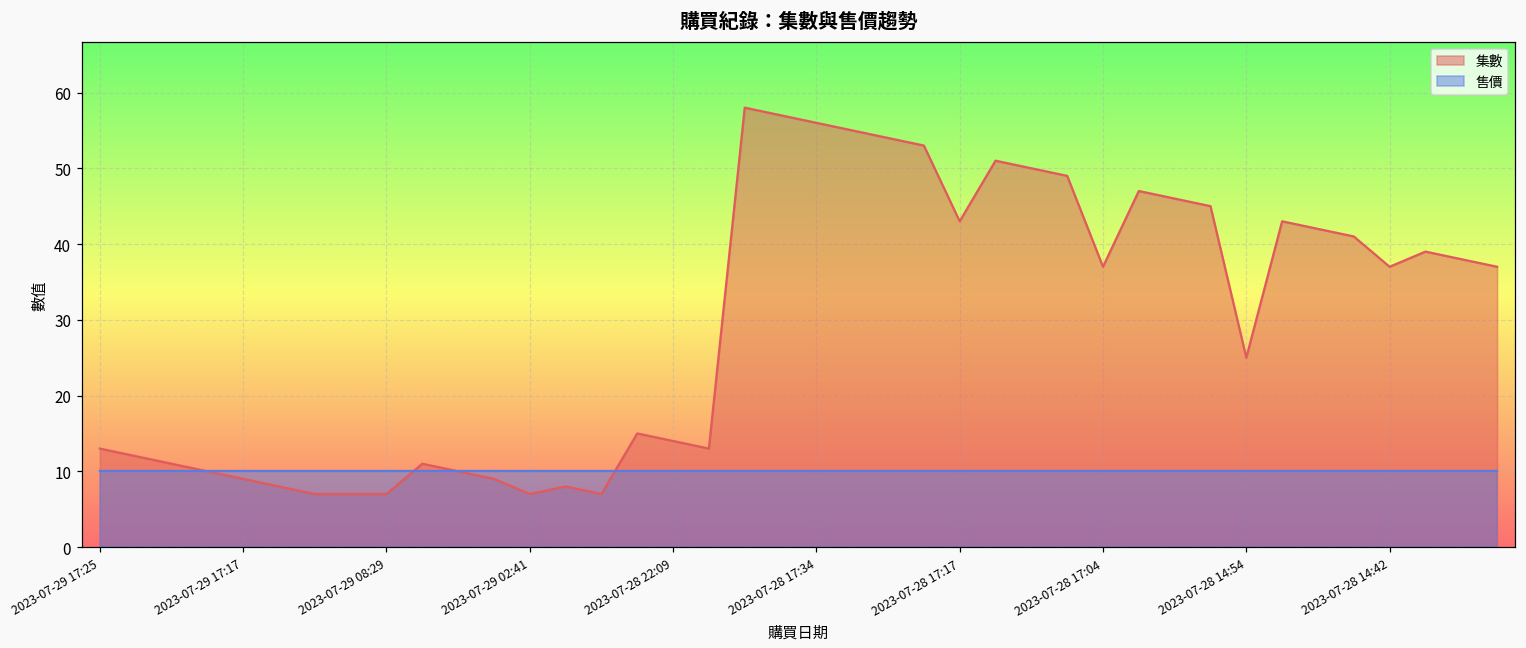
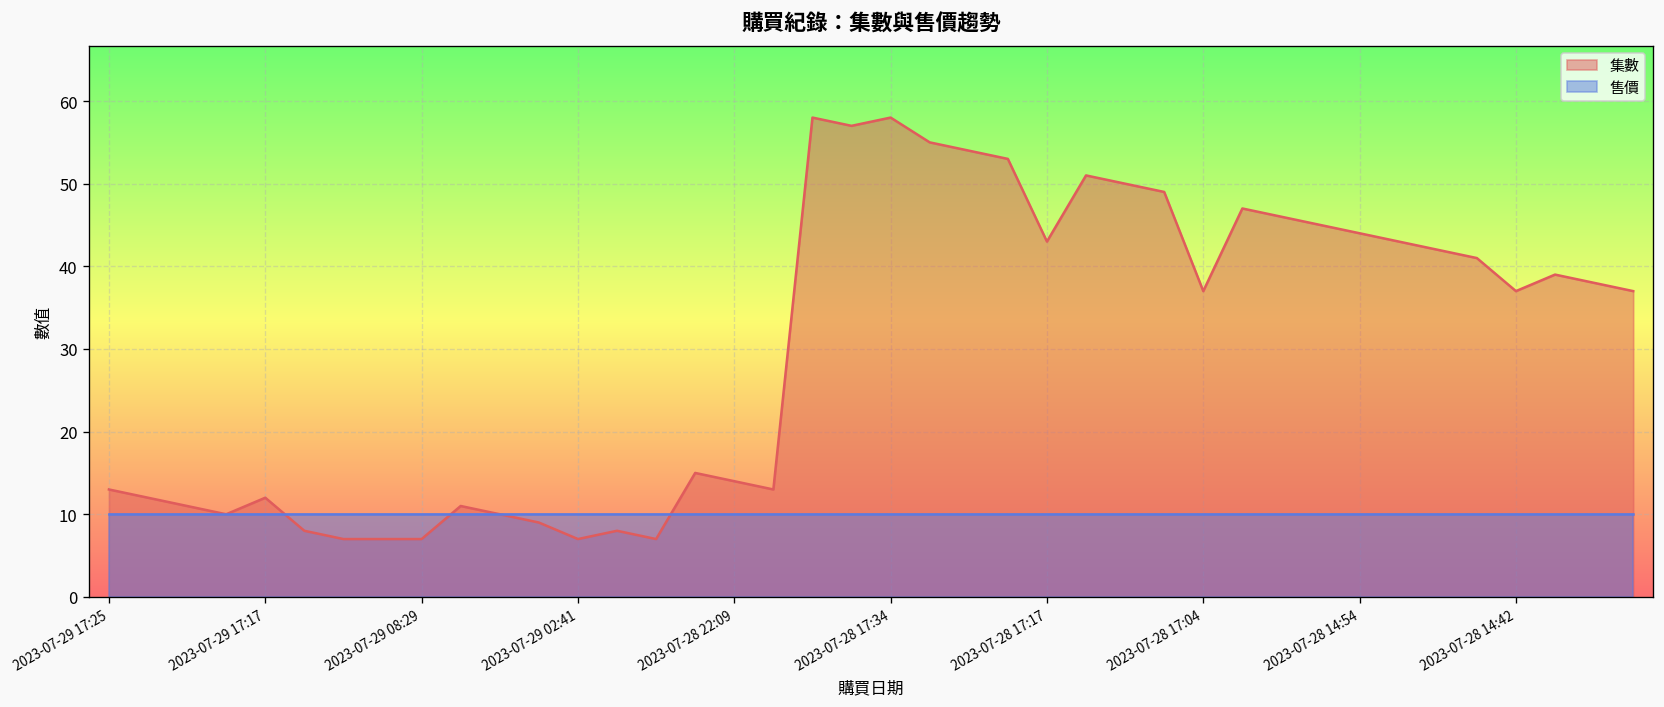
集數, 2023-07-29 17:17: 9 -> 12
集數, 2023-07-28 17:34: 56 -> 58
集數, 2023-07-28 14:54: 25 -> 44
